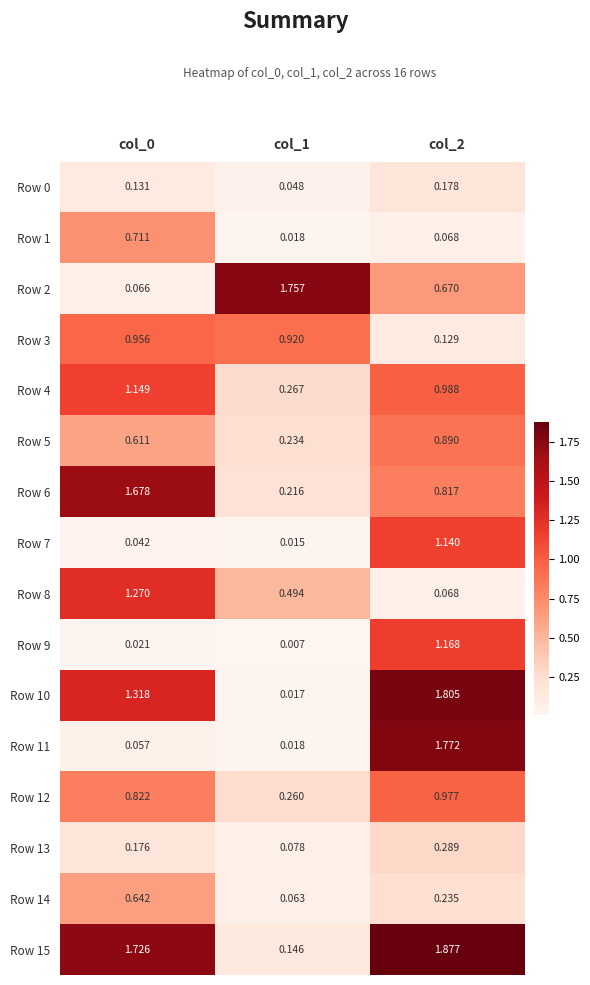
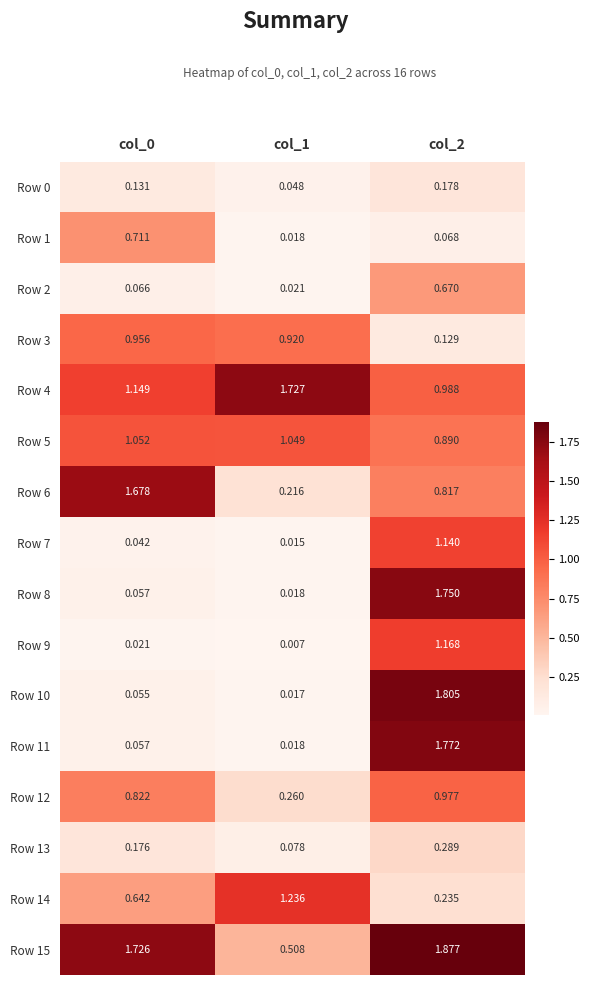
Row 2, col_1: 1.757 -> 0.021
Row 4, col_1: 0.267 -> 1.727
Row 5, col_0: 0.611 -> 1.052
Row 5, col_1: 0.234 -> 1.049
Row 8, col_0: 1.270 -> 0.057
Row 8, col_1: 0.494 -> 0.018
Row 8, col_2: 0.068 -> 1.750
Row 10, col_0: 1.318 -> 0.055
Row 14, col_1: 0.063 -> 1.236
Row 15, col_1: 0.146 -> 0.508
